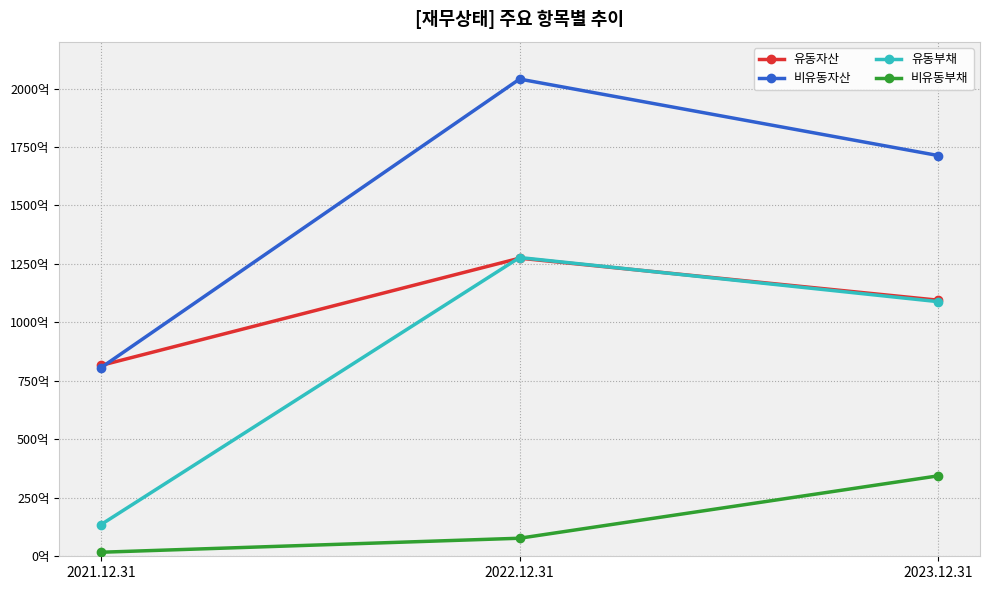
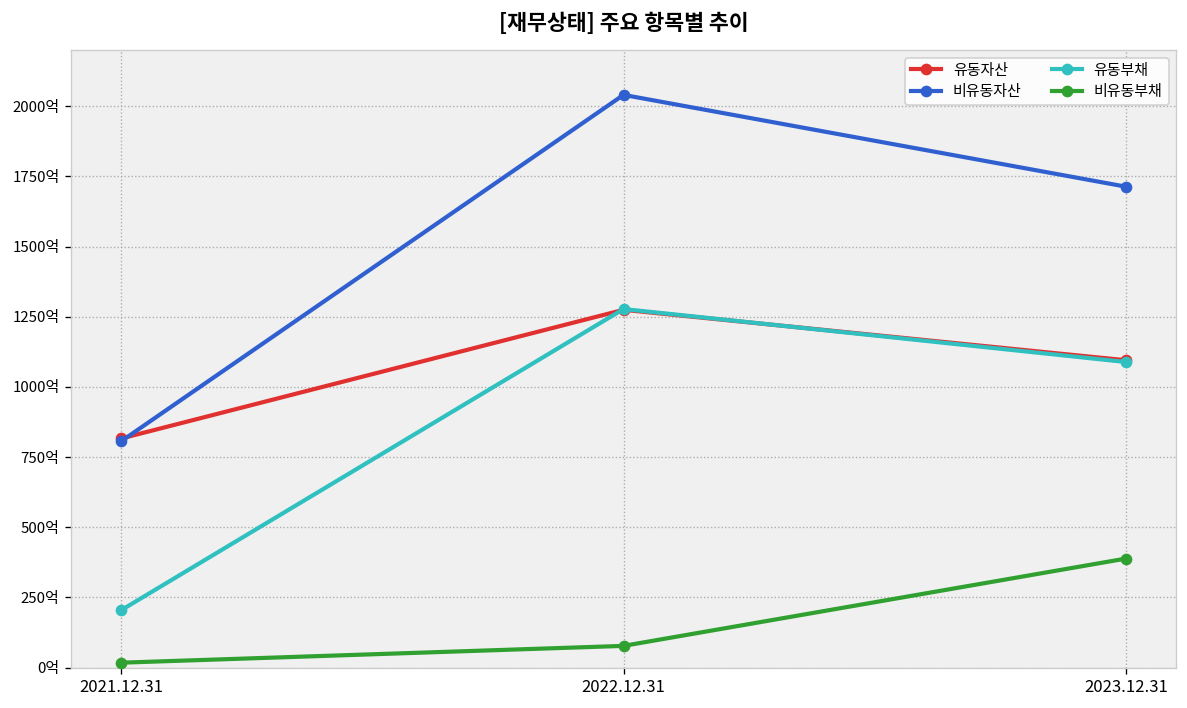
유동부채, 2021.12.31: 140억 -> 200억
비유동부채, 2023.12.31: 340억 -> 390억
